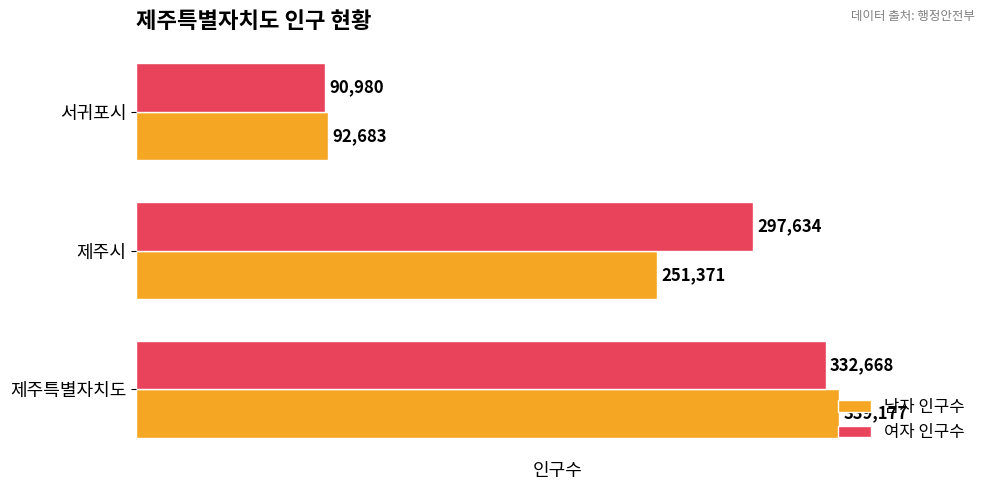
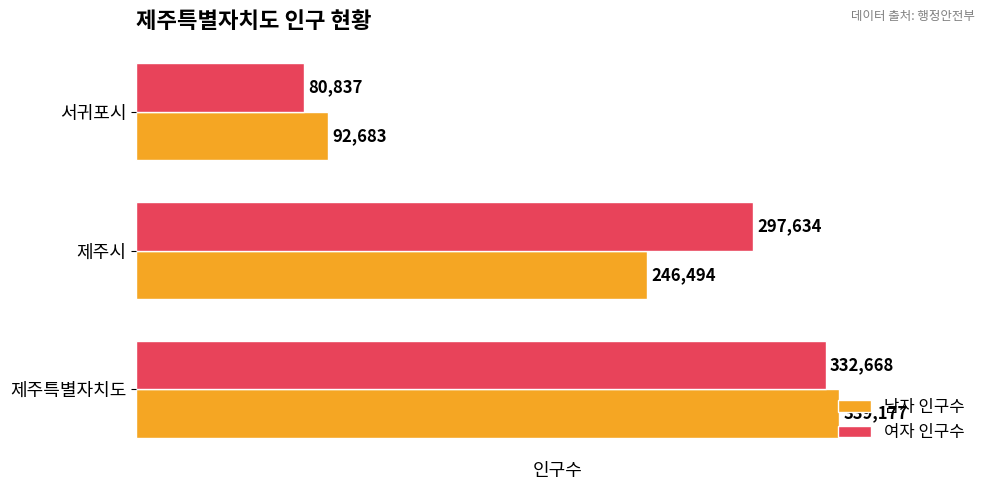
여자 인구수, 서귀포시: 90,980 -> 80,837
남자 인구수, 제주시: 251,371 -> 246,494
